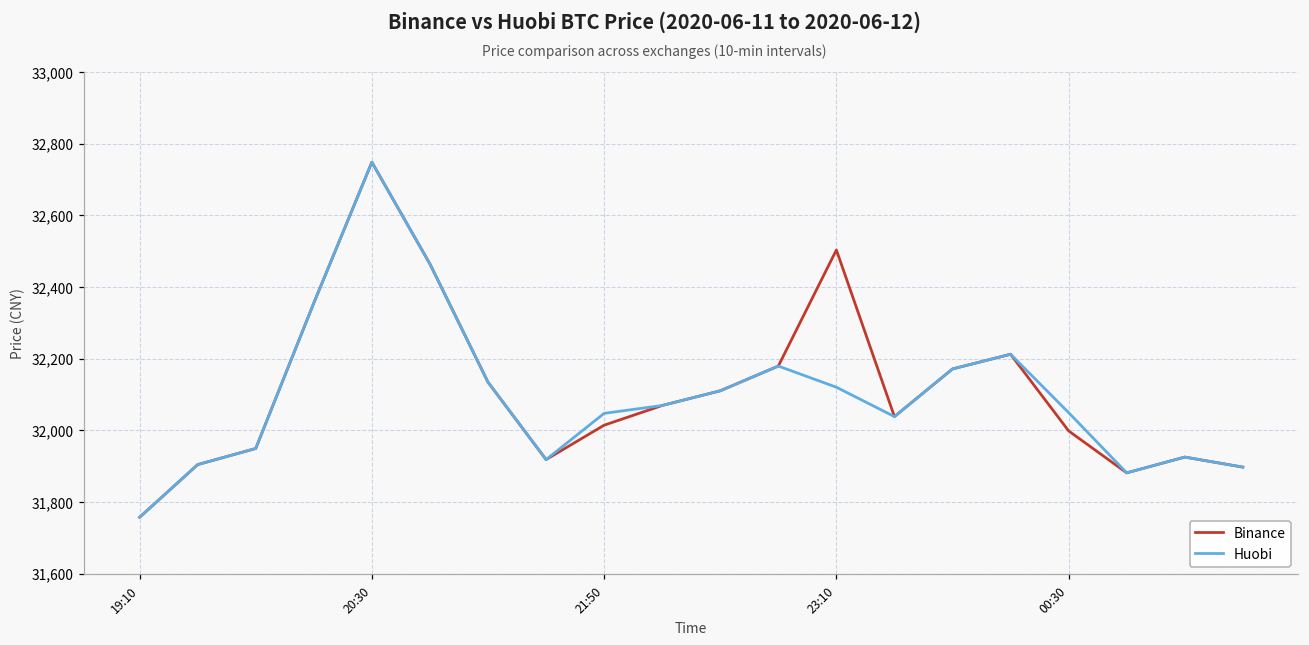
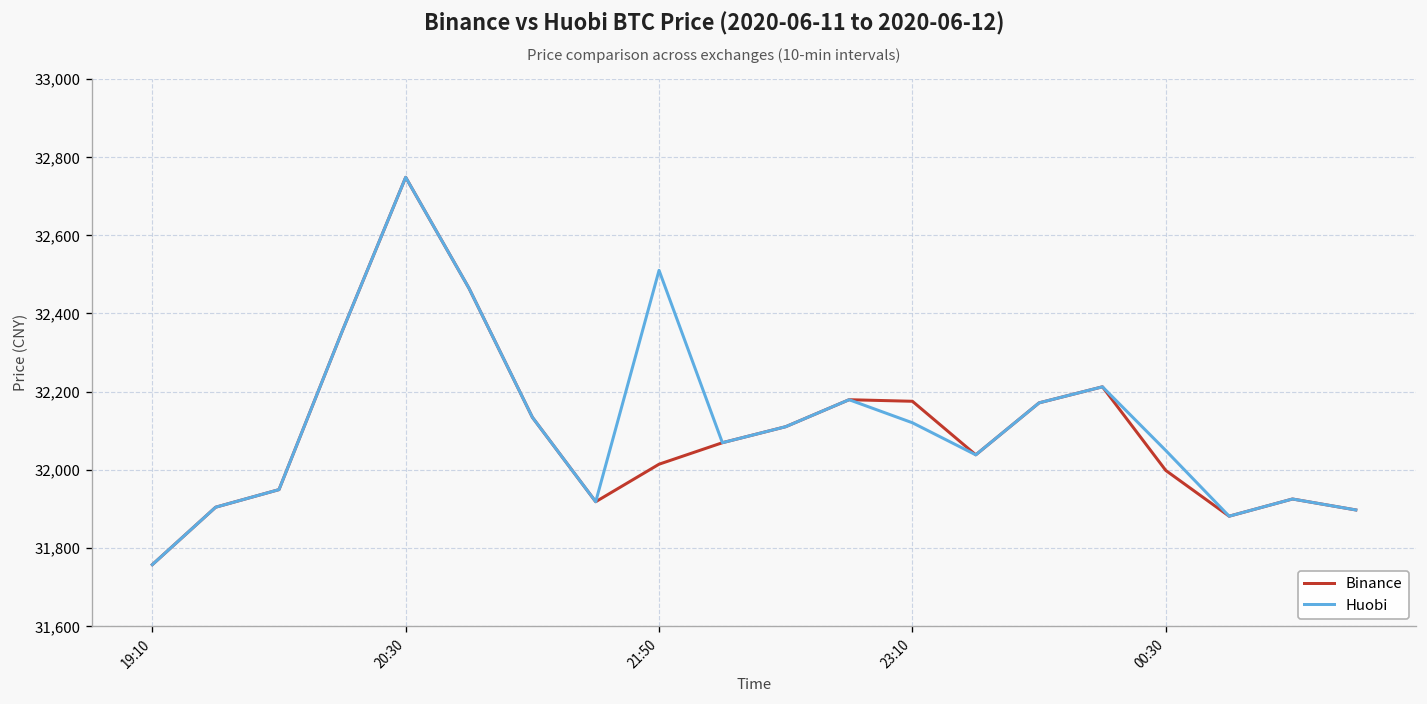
Huobi, 21:50: 32,050 -> 32,510
Binance, 23:10: 32,500 -> 32,180
